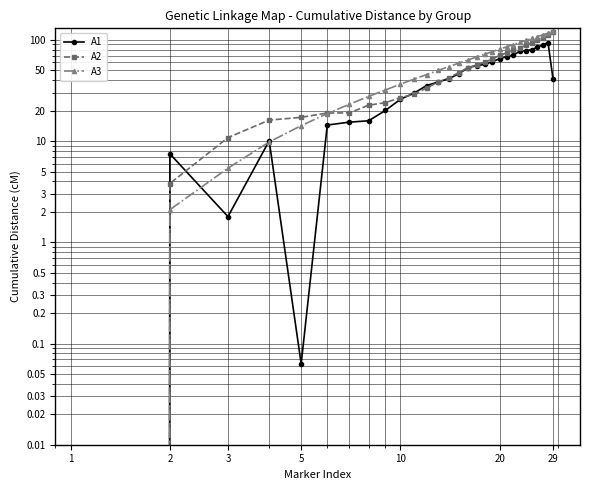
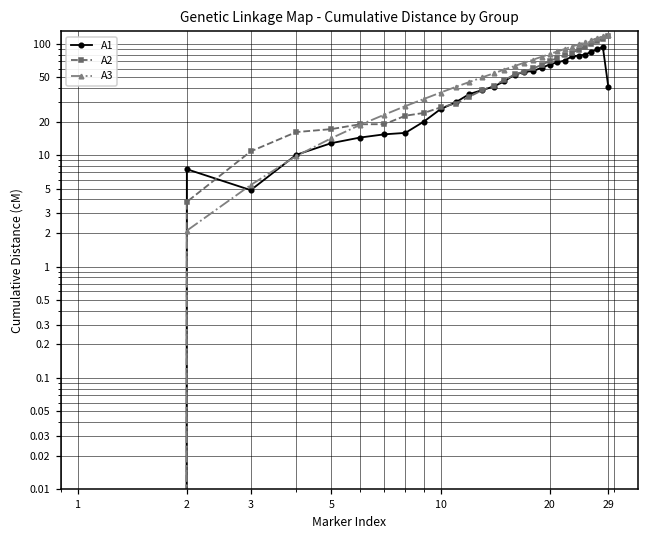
A1, 3: 1.8 -> 5
A1, 5: 0.06 -> 13
